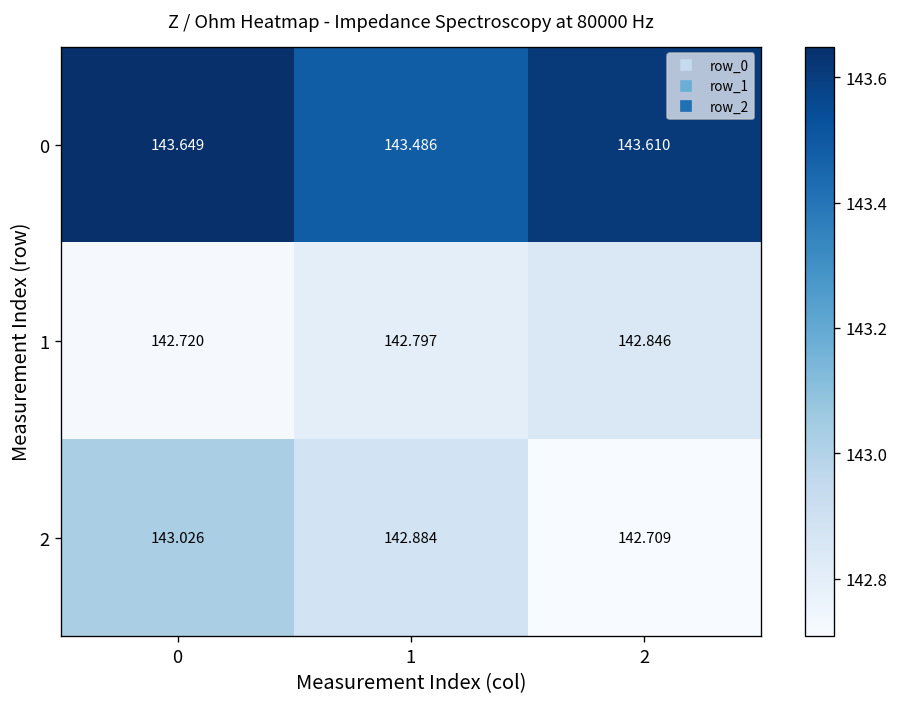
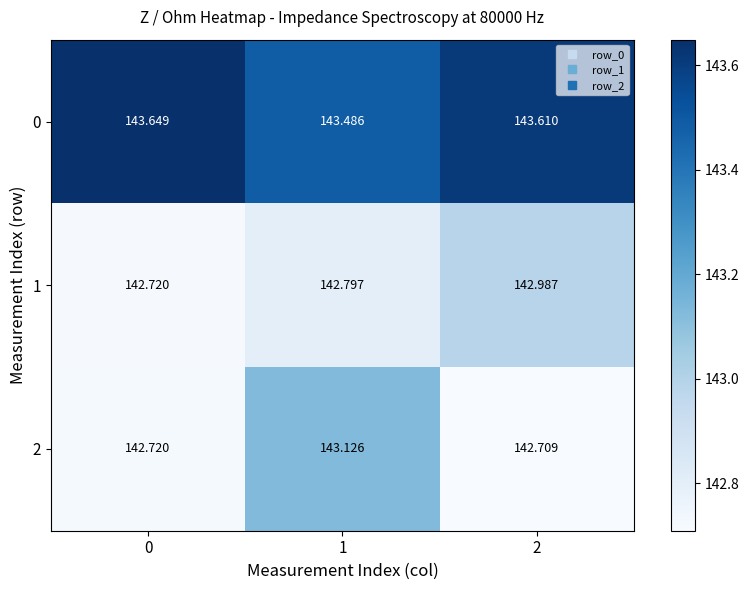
1, 2: 142.846 -> 142.987
2, 0: 143.026 -> 142.720
2, 1: 142.884 -> 143.126
